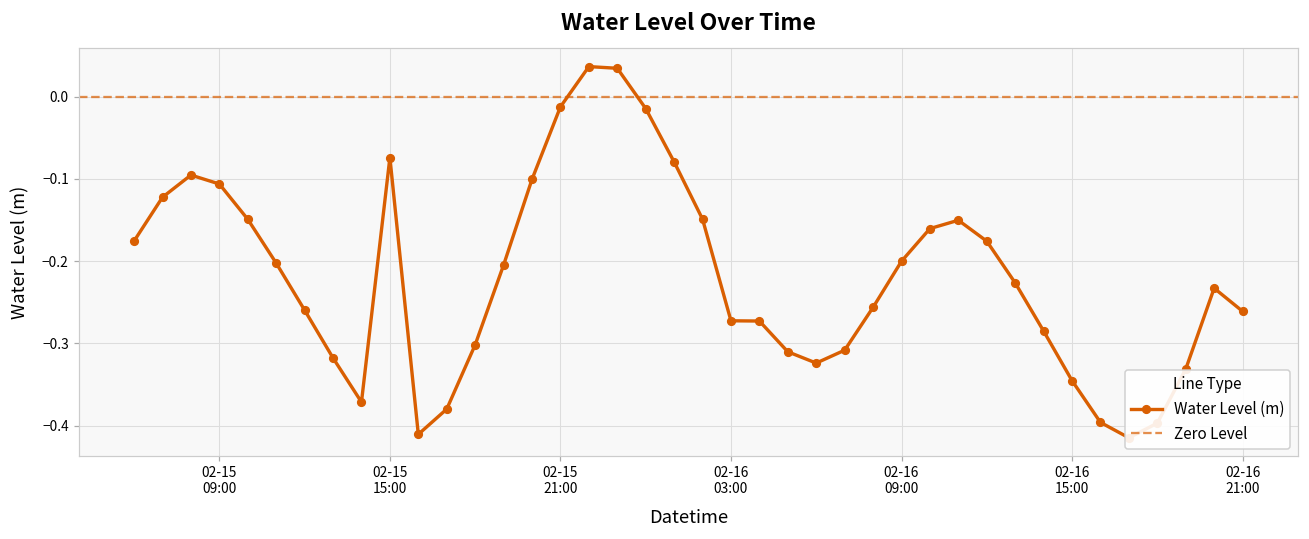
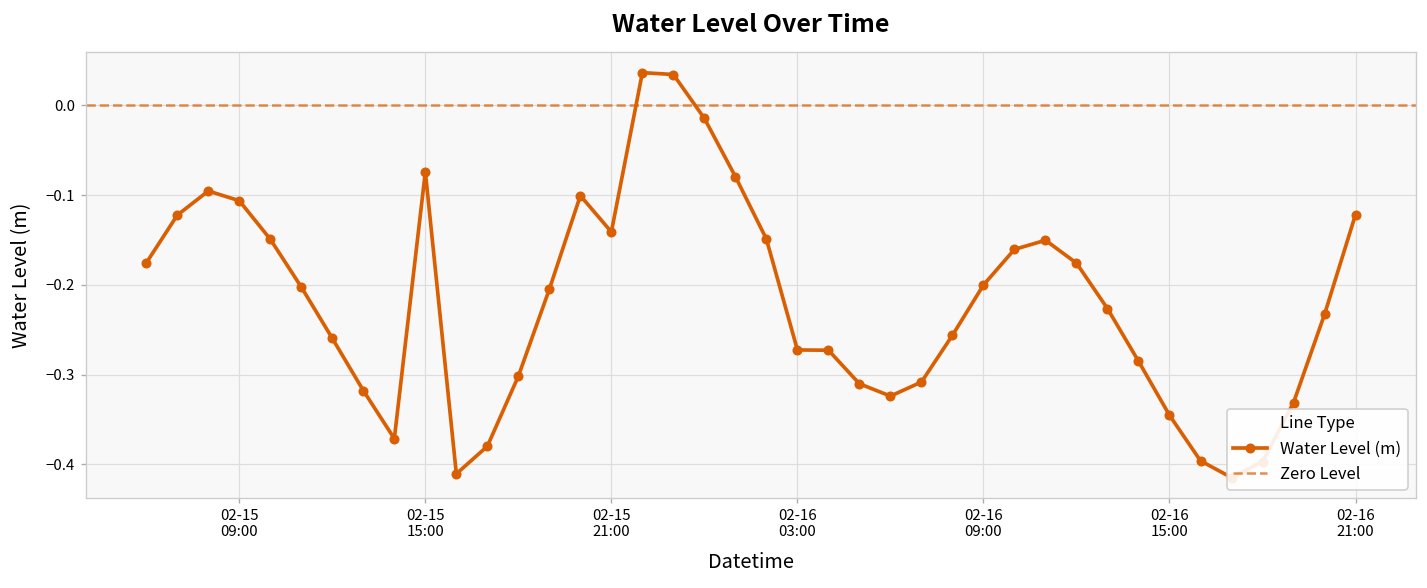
02-15 21:00: -0.01 -> -0.14
02-16 21:00: -0.26 -> -0.12
